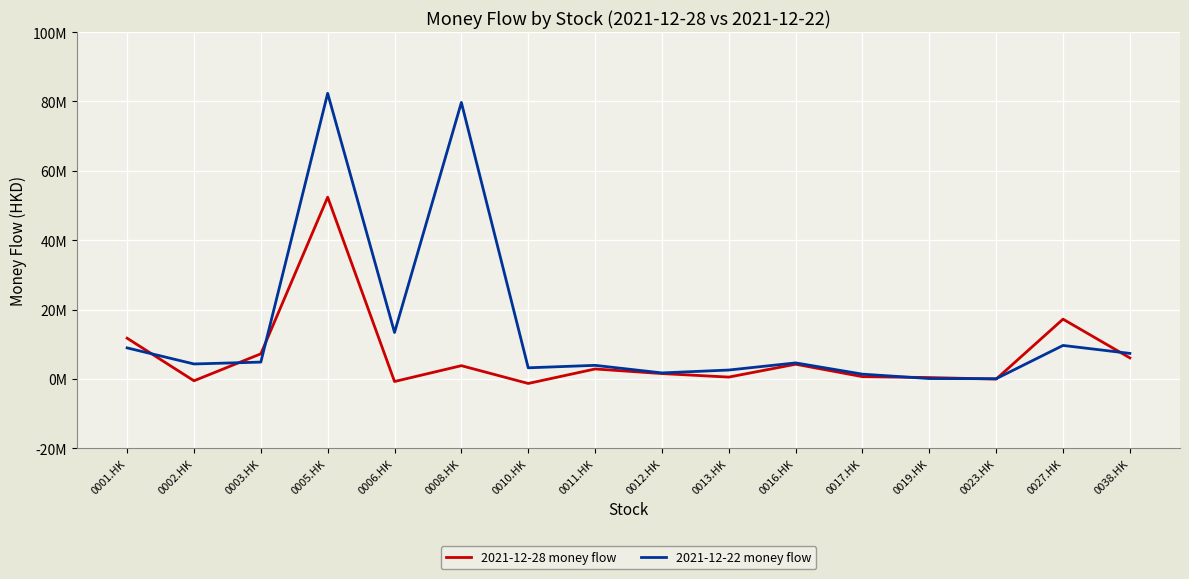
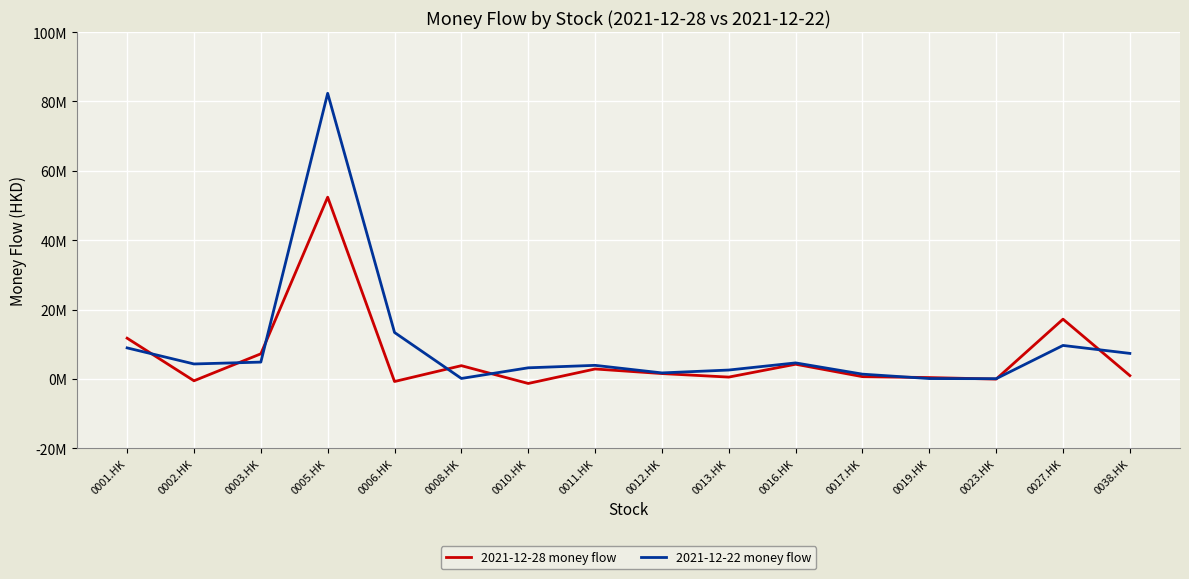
2021-12-22 money flow, 0008.HK: 80000000 -> 0
2021-12-28 money flow, 0038.HK: 6000000 -> 1000000
